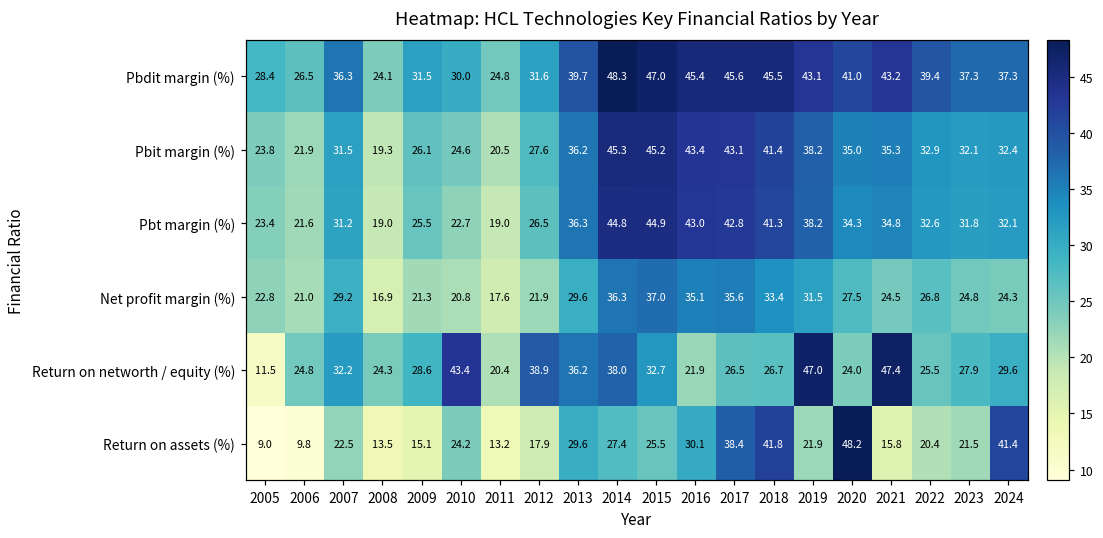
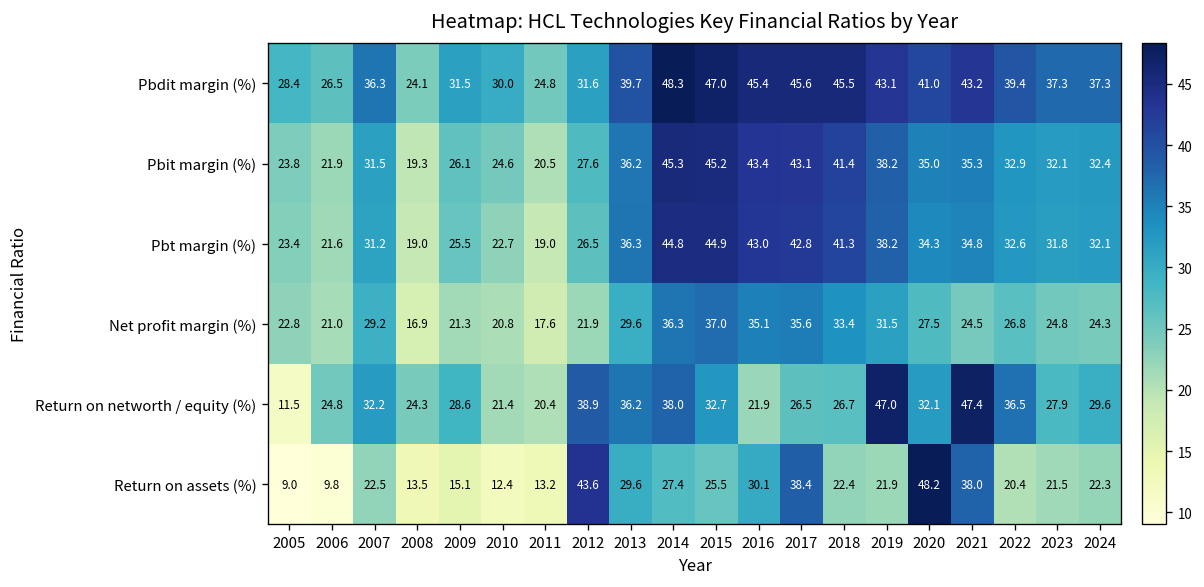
Return on networth / equity (%), 2010: 43.4 -> 21.4
Return on networth / equity (%), 2020: 24.0 -> 32.1
Return on networth / equity (%), 2022: 25.5 -> 36.5
Return on assets (%), 2010: 24.2 -> 12.4
Return on assets (%), 2012: 17.9 -> 43.6
Return on assets (%), 2018: 41.8 -> 22.4
Return on assets (%), 2021: 15.8 -> 38.0
Return on assets (%), 2024: 41.4 -> 22.3
